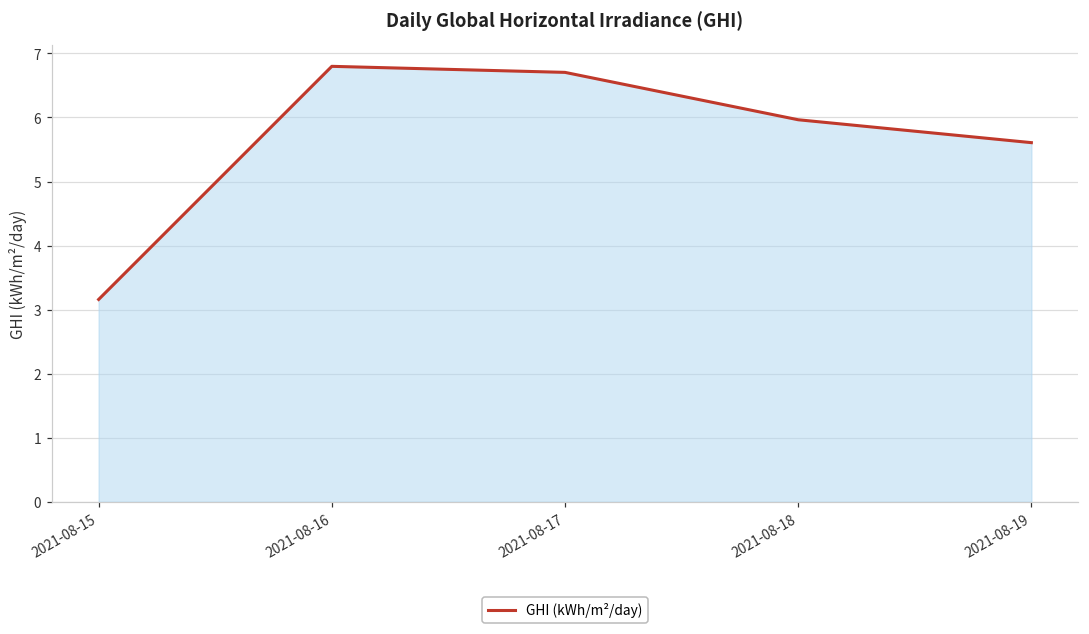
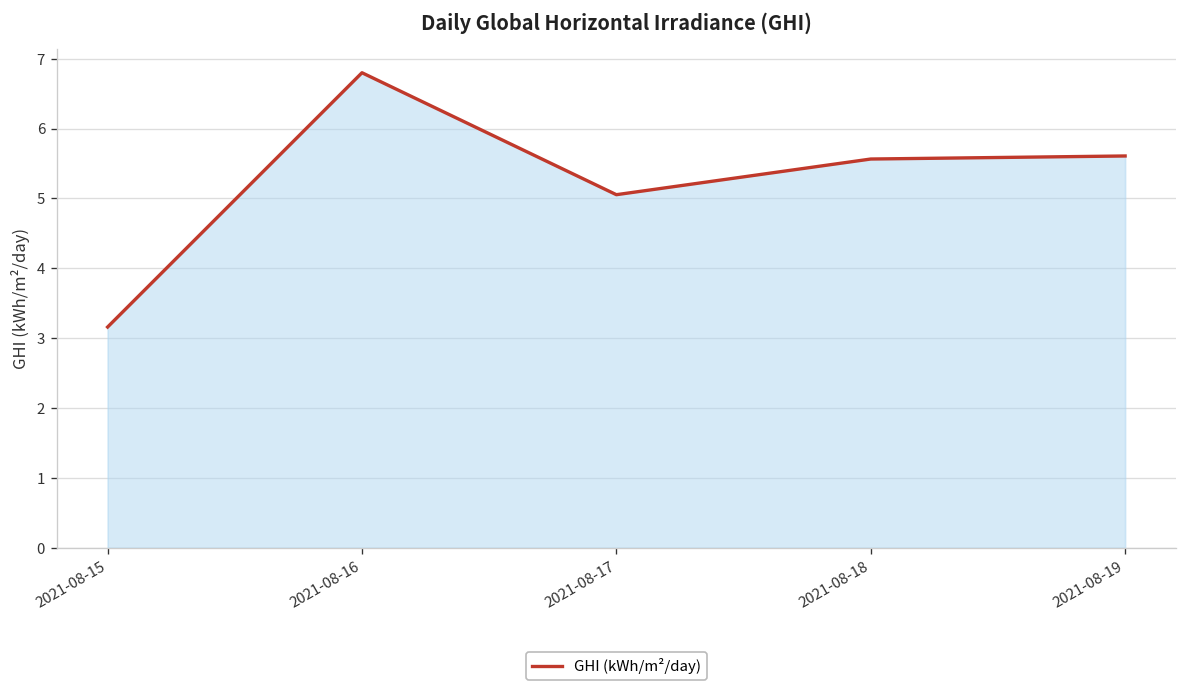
2021-08-17: 6.7 -> 5.1
2021-08-18: 6.0 -> 5.6
